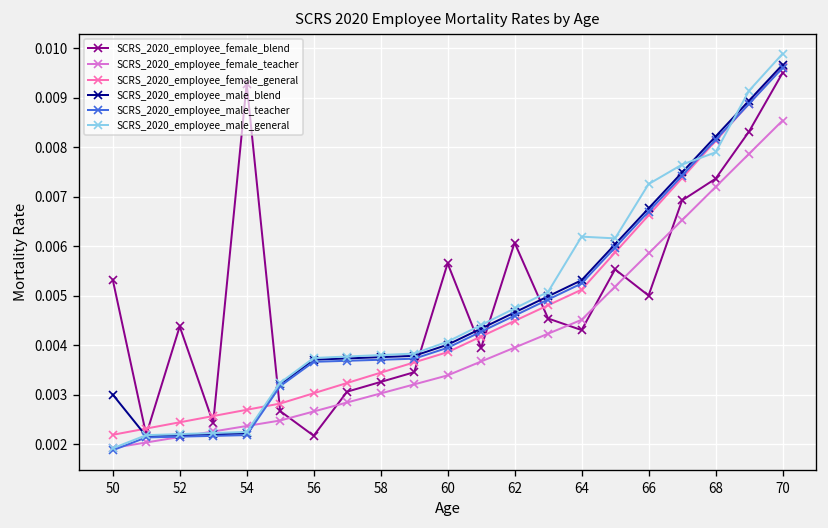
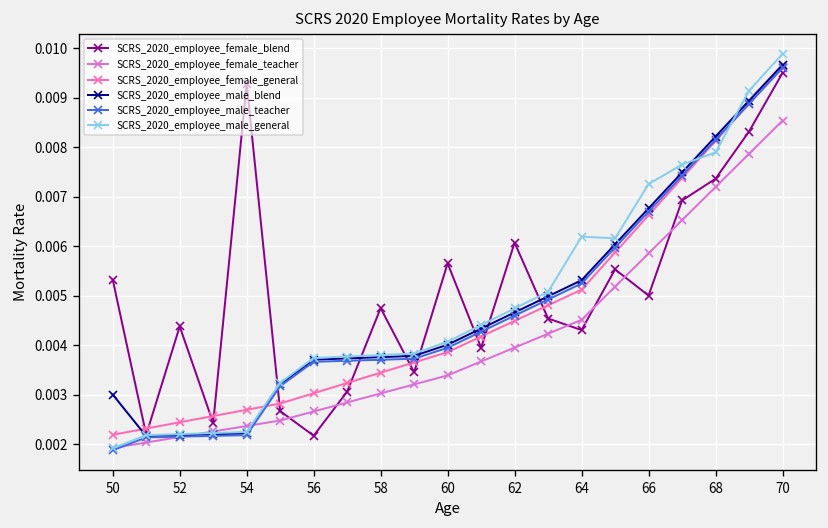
SCRS_2020_employee_female_blend, 58: 0.0033 -> 0.0048
